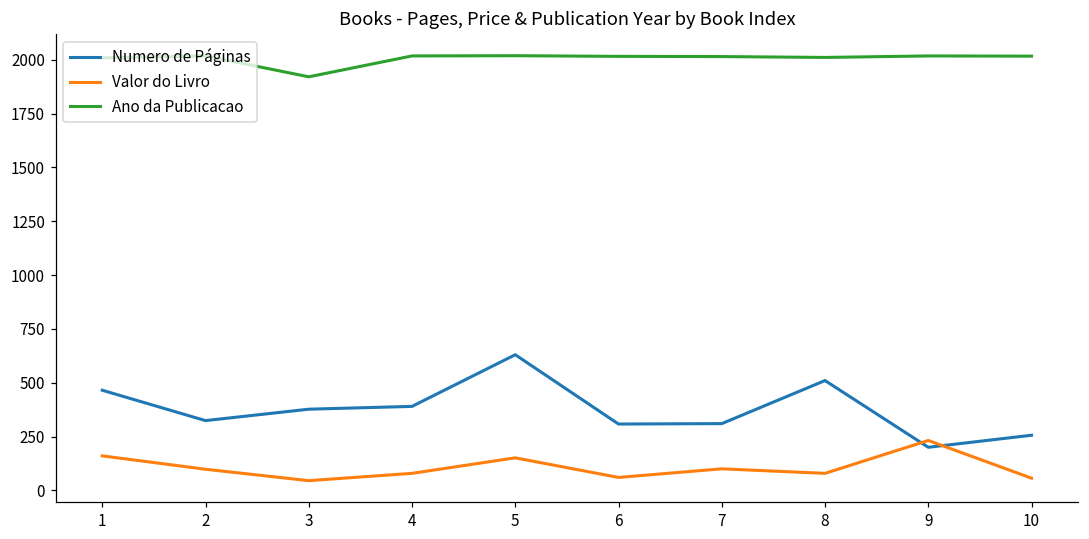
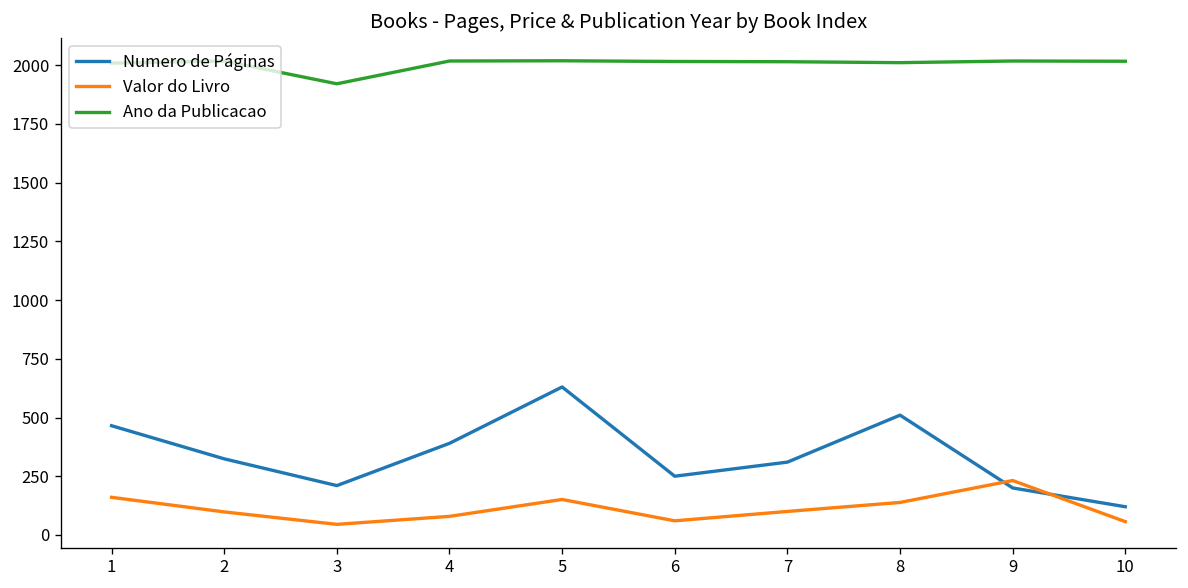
Numero de Páginas, 3: 380 -> 210
Numero de Páginas, 6: 310 -> 250
Valor do Livro, 8: 80 -> 140
Numero de Páginas, 10: 260 -> 120
